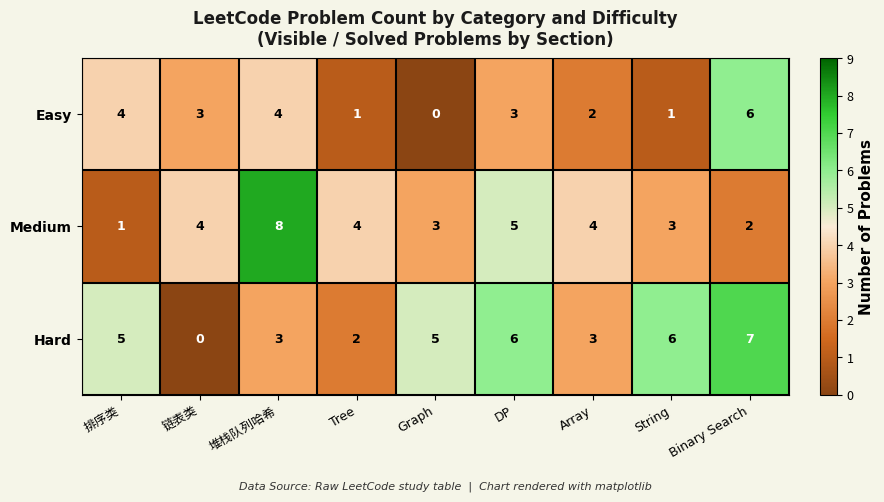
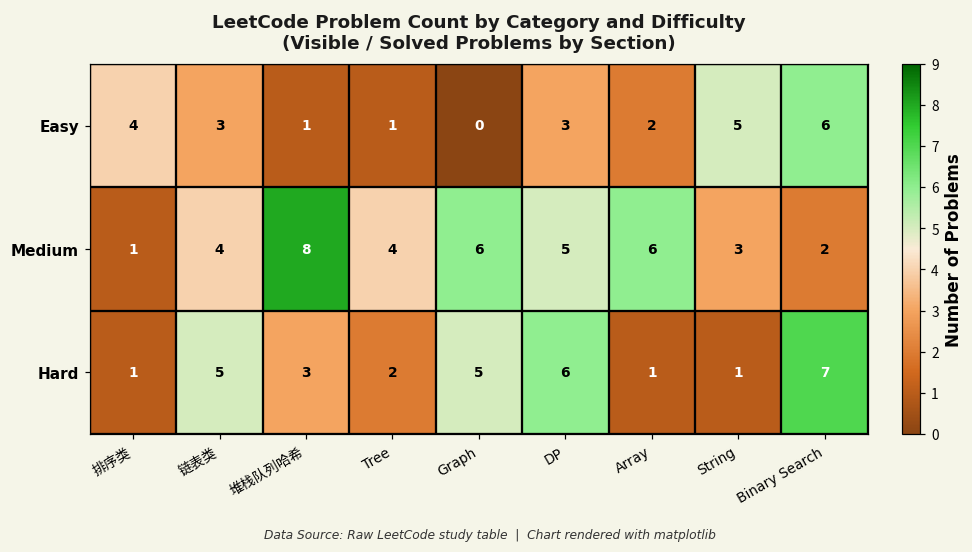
Easy, 堆栈队列哈希: 4 -> 1
Easy, String: 1 -> 5
Medium, Graph: 3 -> 6
Medium, Array: 4 -> 6
Hard, 排序类: 5 -> 1
Hard, 链表类: 0 -> 5
Hard, Array: 3 -> 1
Hard, String: 6 -> 1
